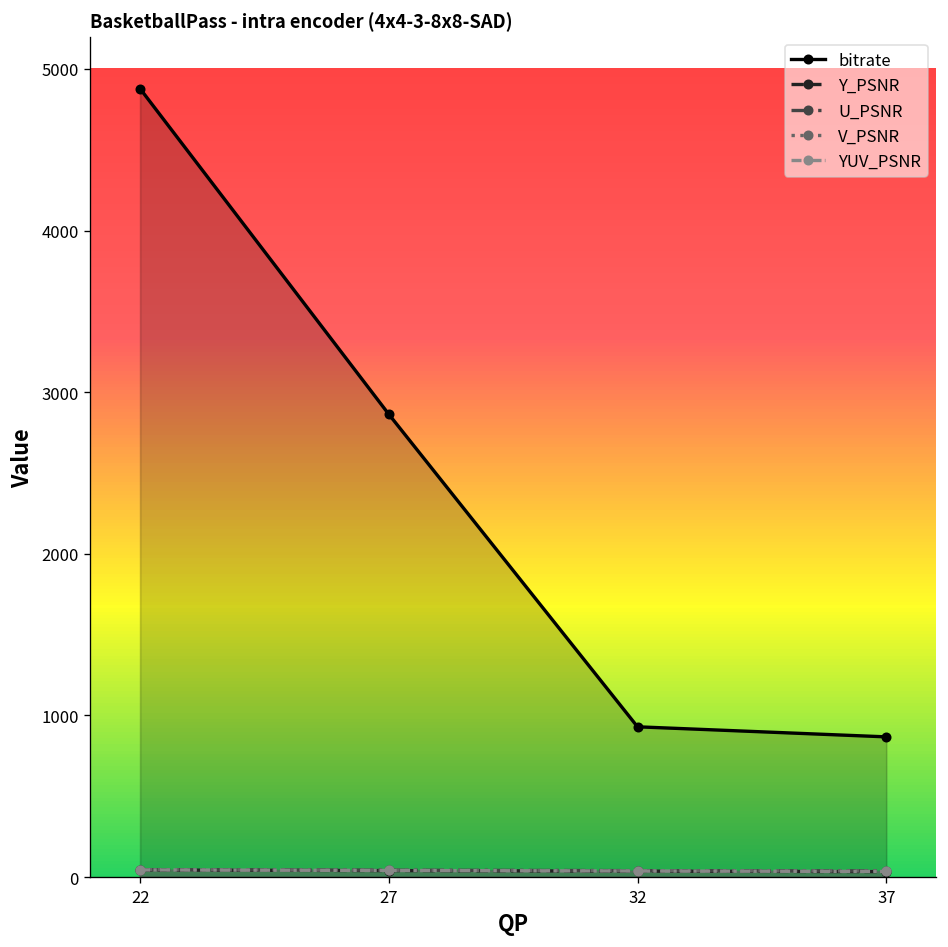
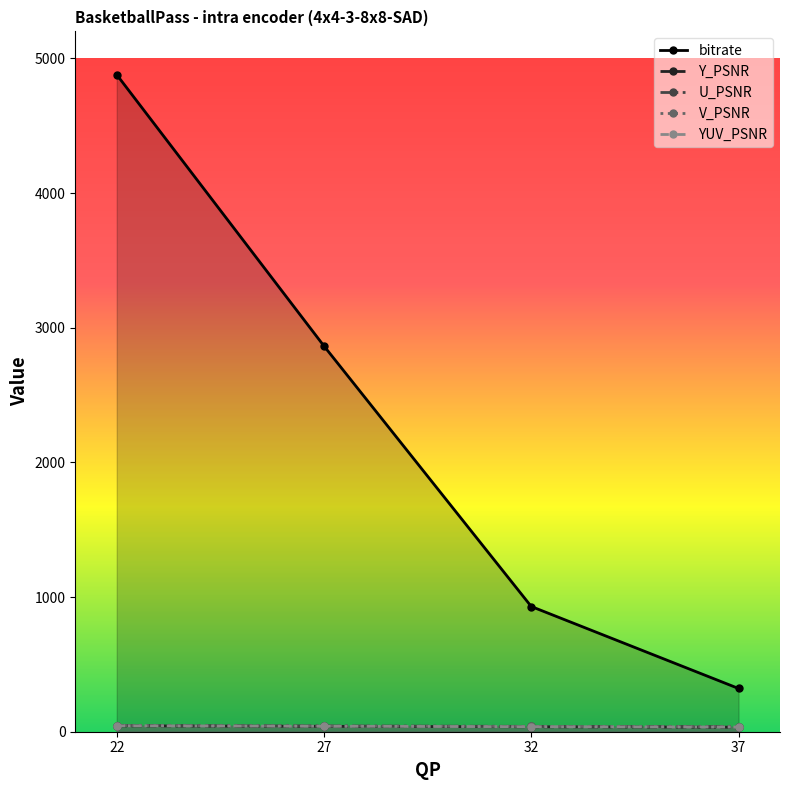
bitrate, 37: 870 -> 320
